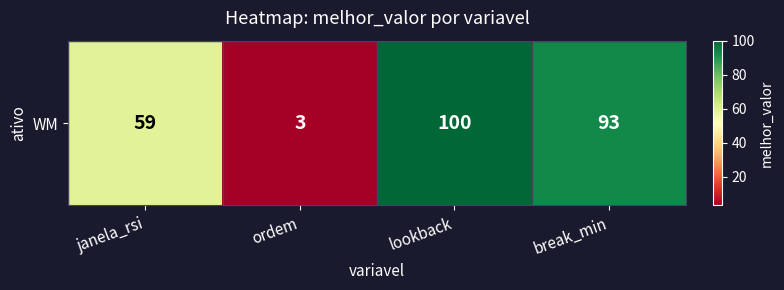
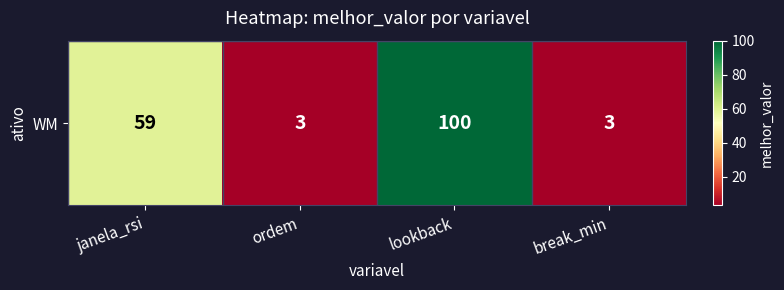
WM, break_min: 93 -> 3
